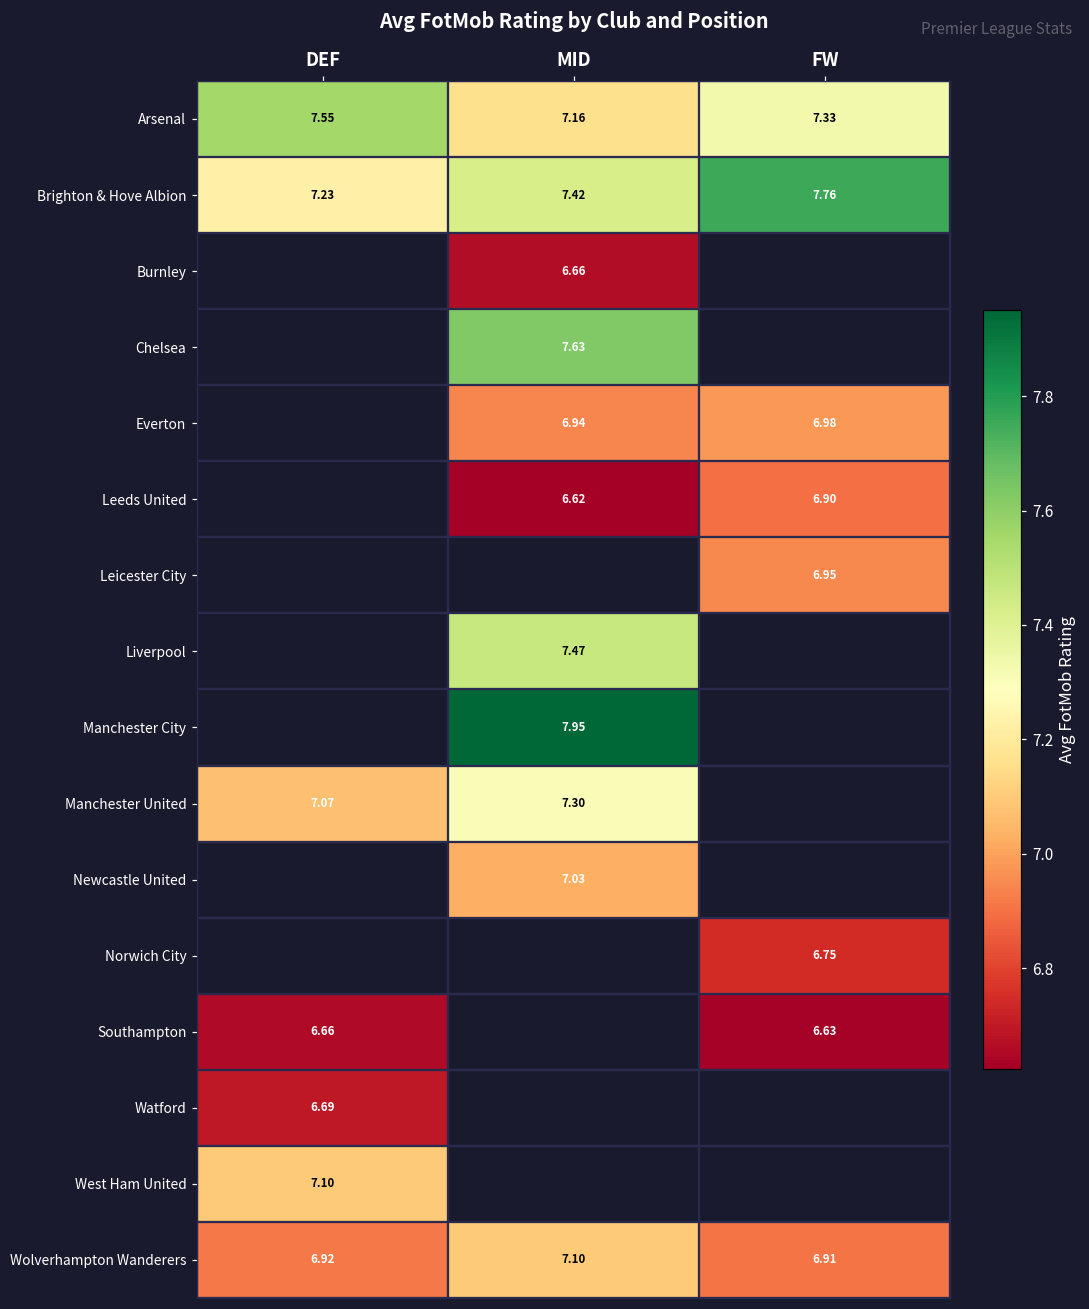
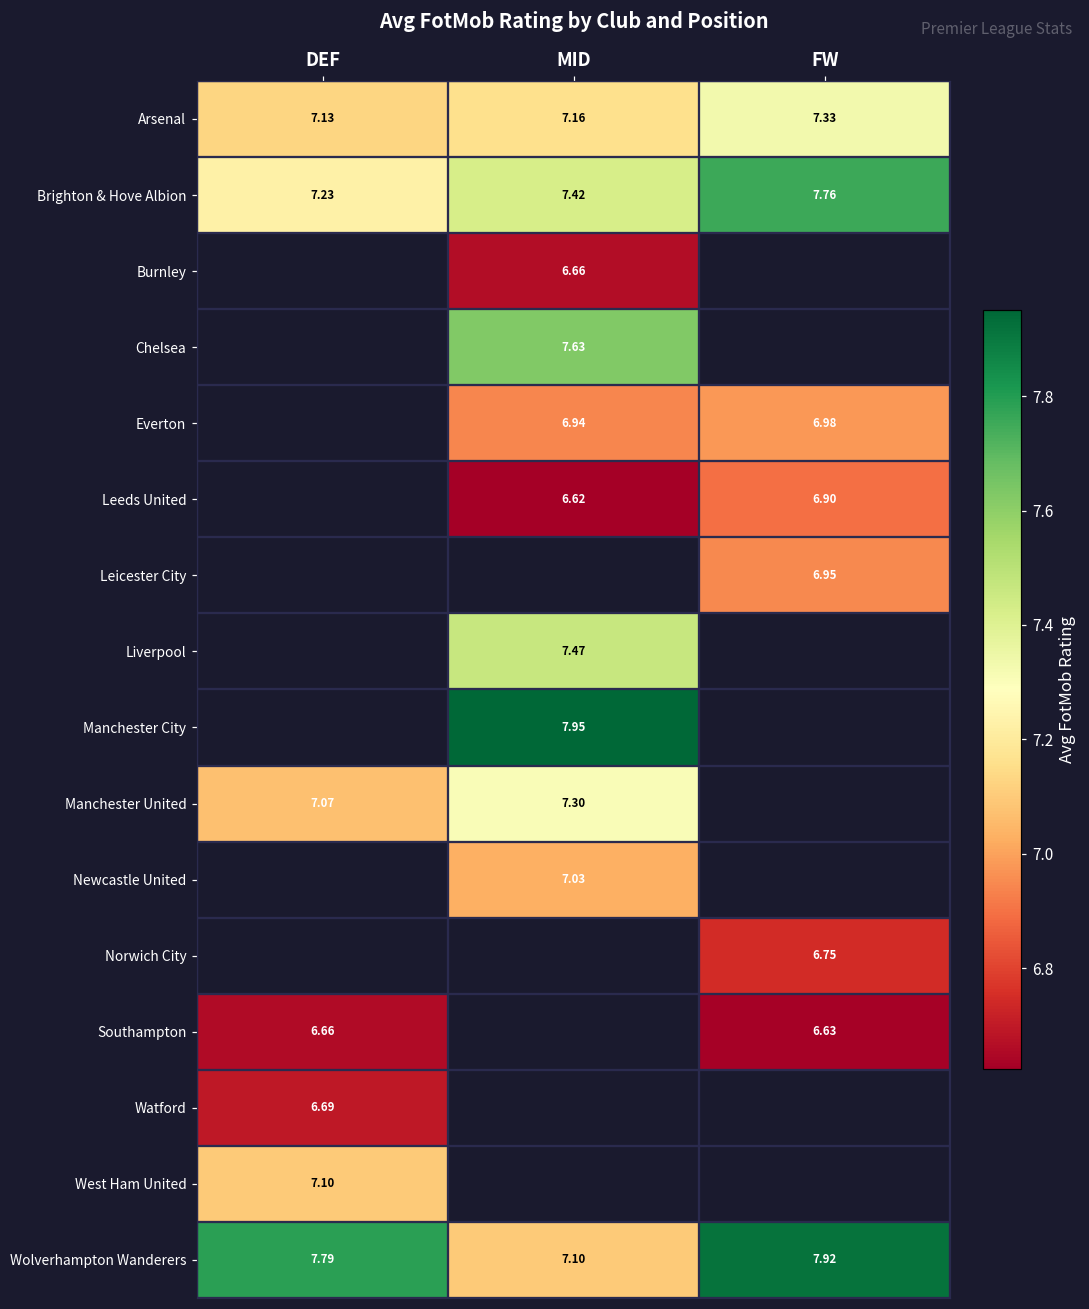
Arsenal, DEF: 7.55 -> 7.13
Wolverhampton Wanderers, DEF: 6.92 -> 7.79
Wolverhampton Wanderers, FW: 6.91 -> 7.92
